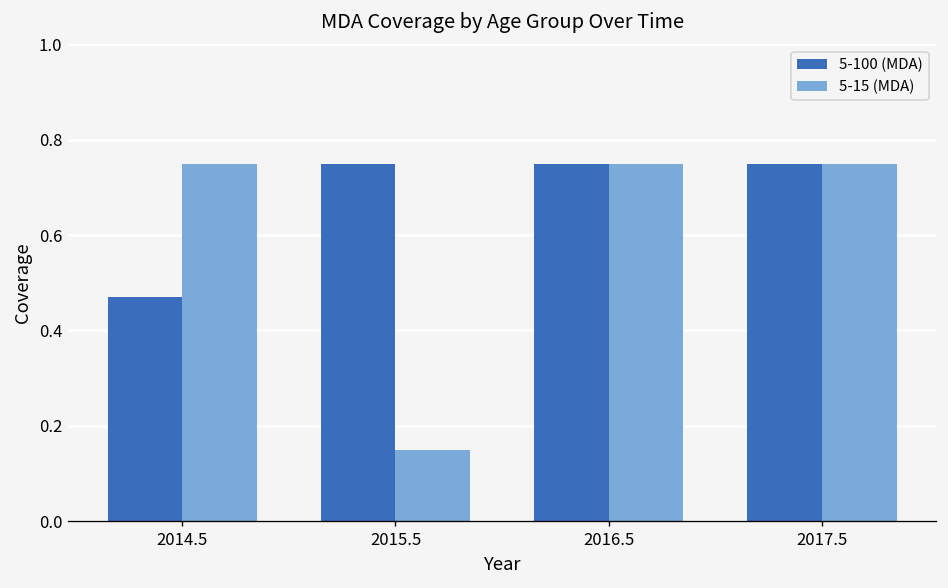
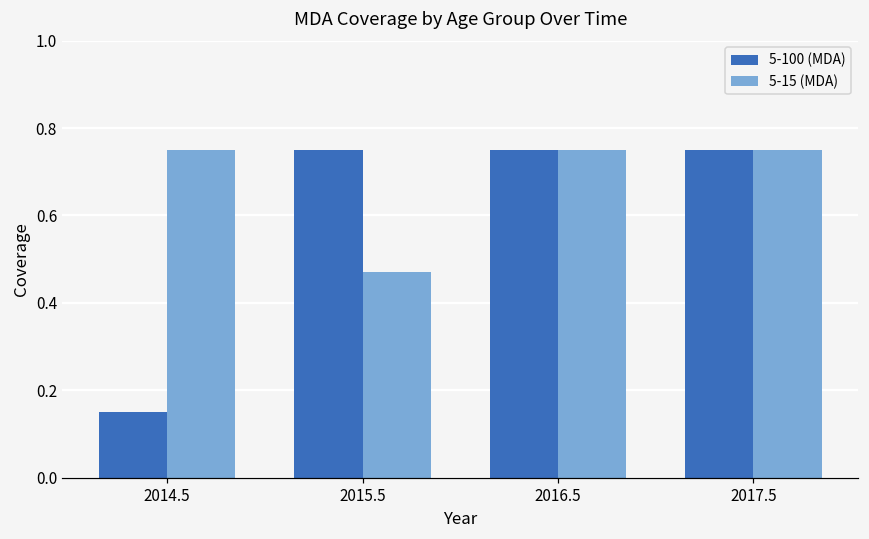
5-100 (MDA), 2014.5: 0.47 -> 0.15
5-15 (MDA), 2015.5: 0.15 -> 0.47
